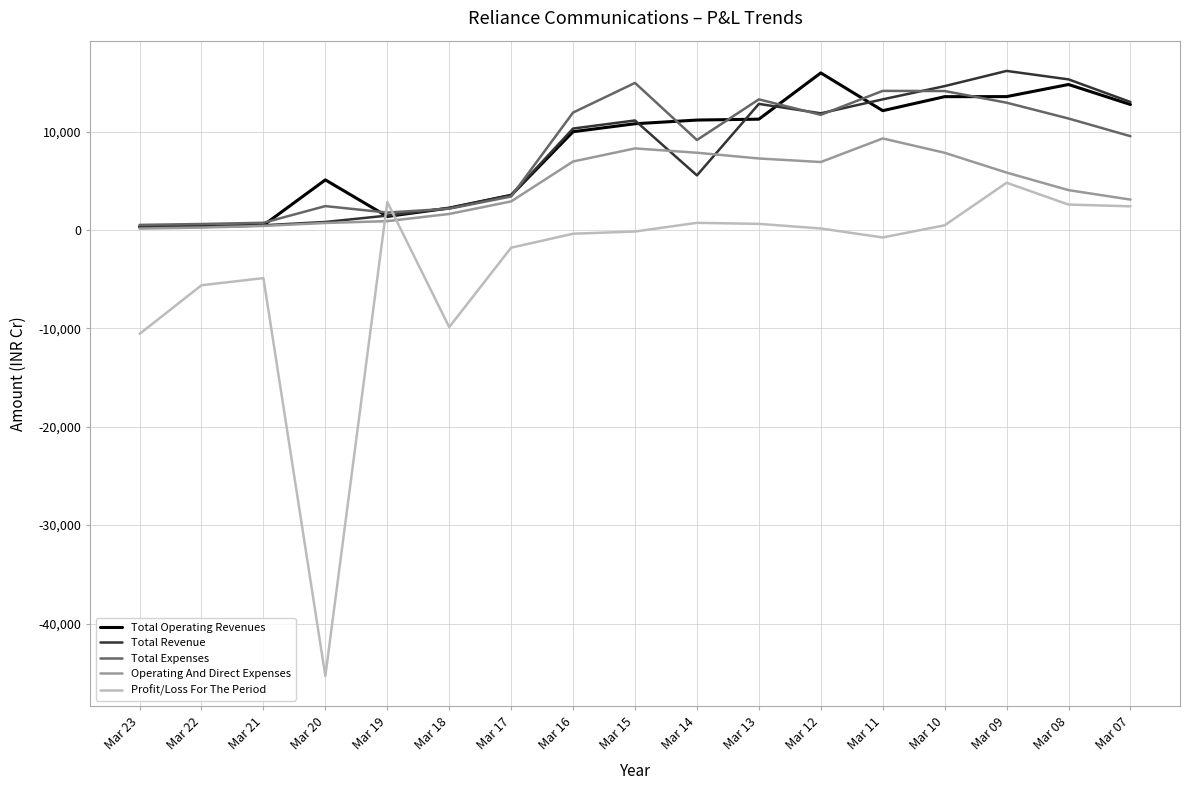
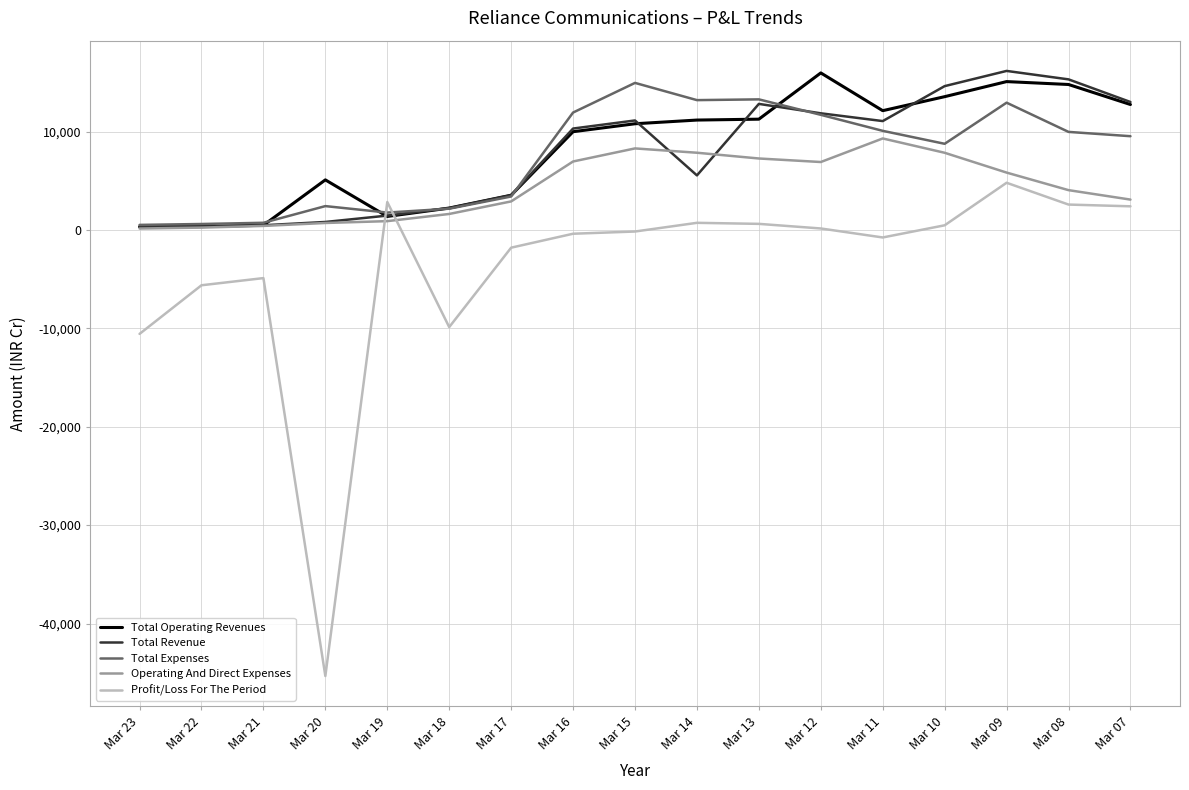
Total Expenses, Mar 14: 9,000 -> 13,000
Total Revenue, Mar 11: 13,000 -> 11,000
Total Expenses, Mar 11: 14,000 -> 10,000
Total Expenses, Mar 10: 14,000 -> 9,000
Total Operating Revenues, Mar 09: 14,000 -> 15,000
Total Expenses, Mar 08: 11,000 -> 10,000
